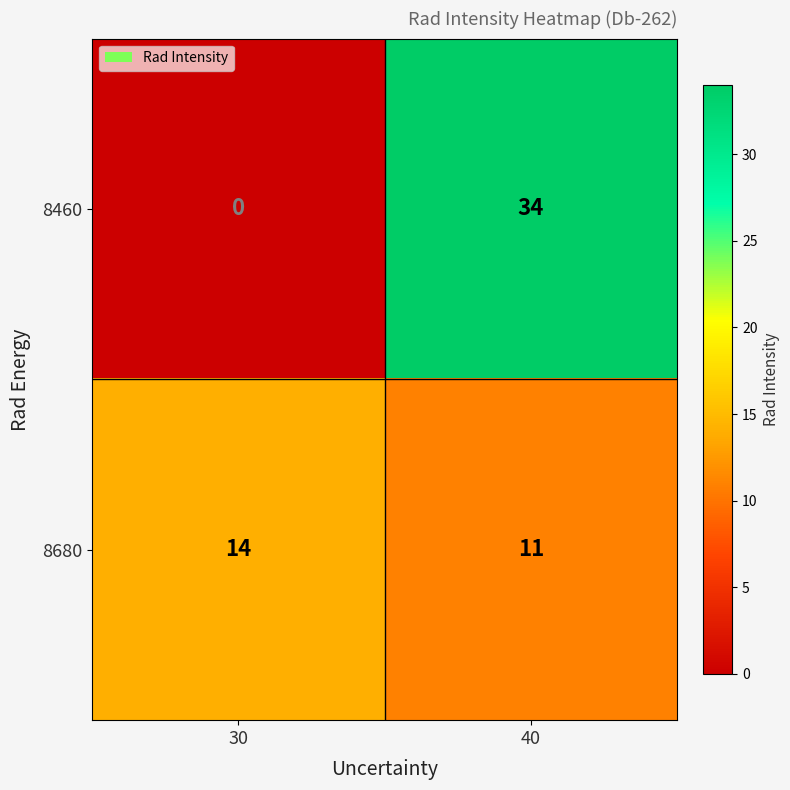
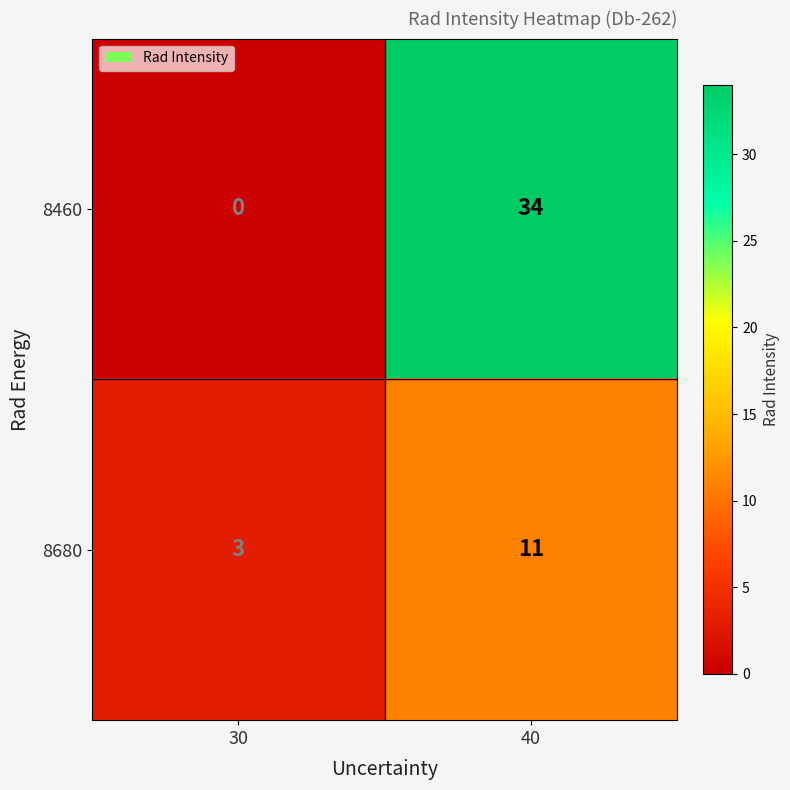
8680, 30: 14 -> 3
